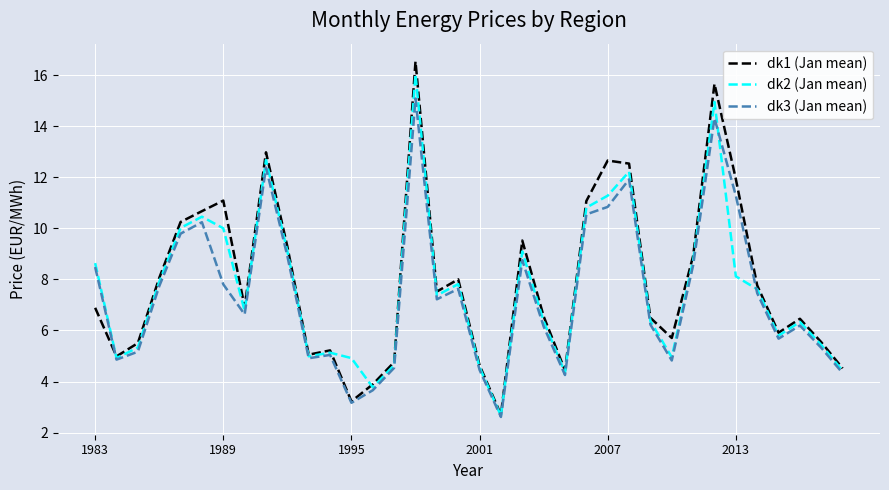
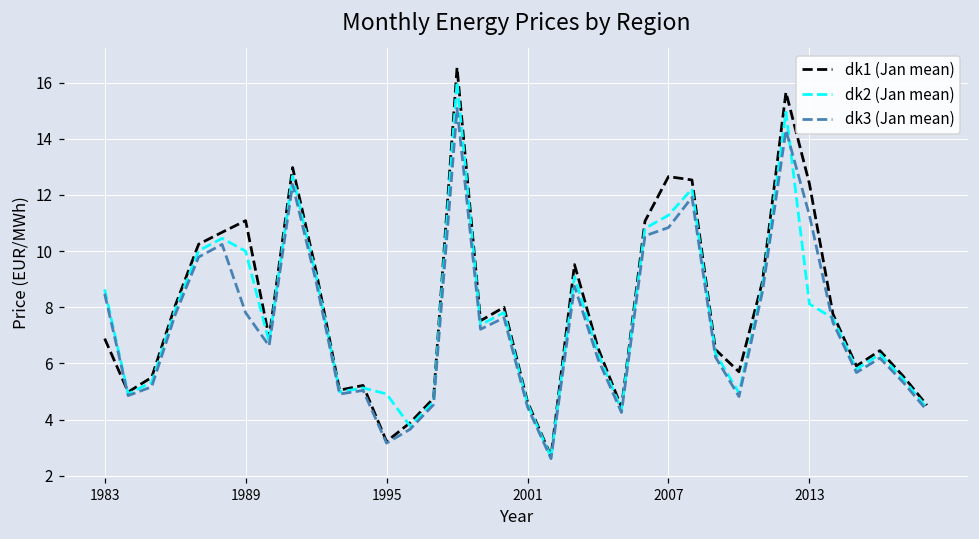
dk1 (Jan mean), 2013: 11.9 -> 12.4
